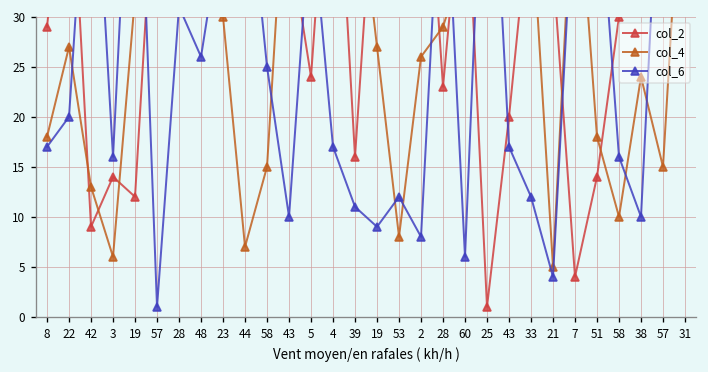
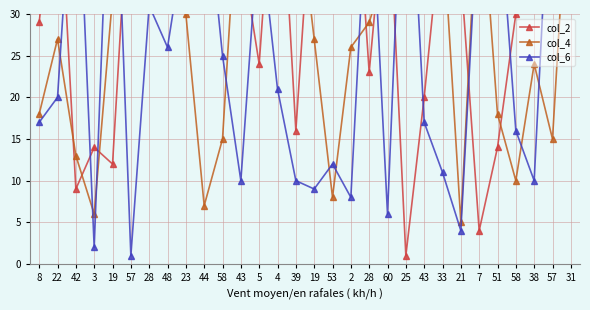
col_6, 3: 16 -> 2
col_6, 4: 17 -> 21
col_6, 39: 11 -> 10
col_6, 33: 12 -> 11
